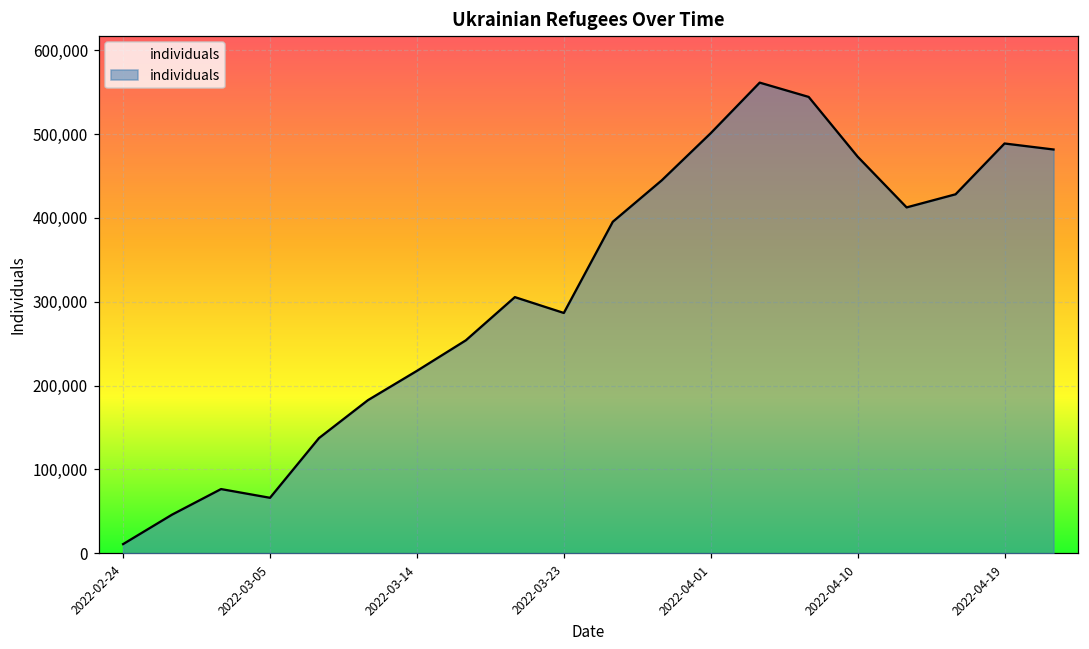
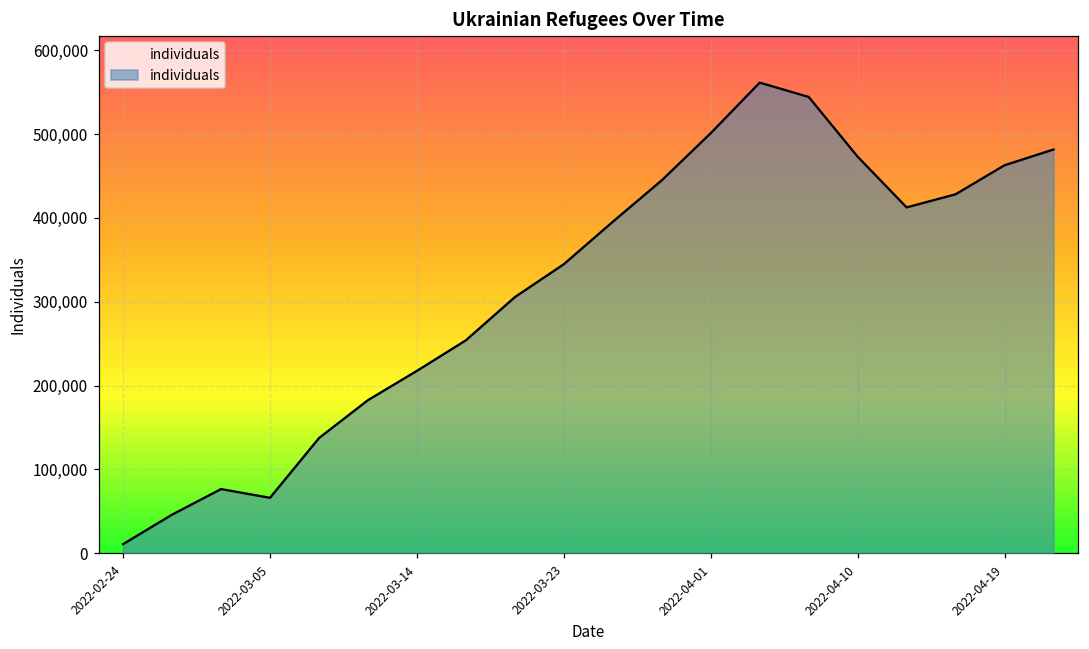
2022-03-23: 290,000 -> 340,000
2022-04-19: 490,000 -> 460,000
